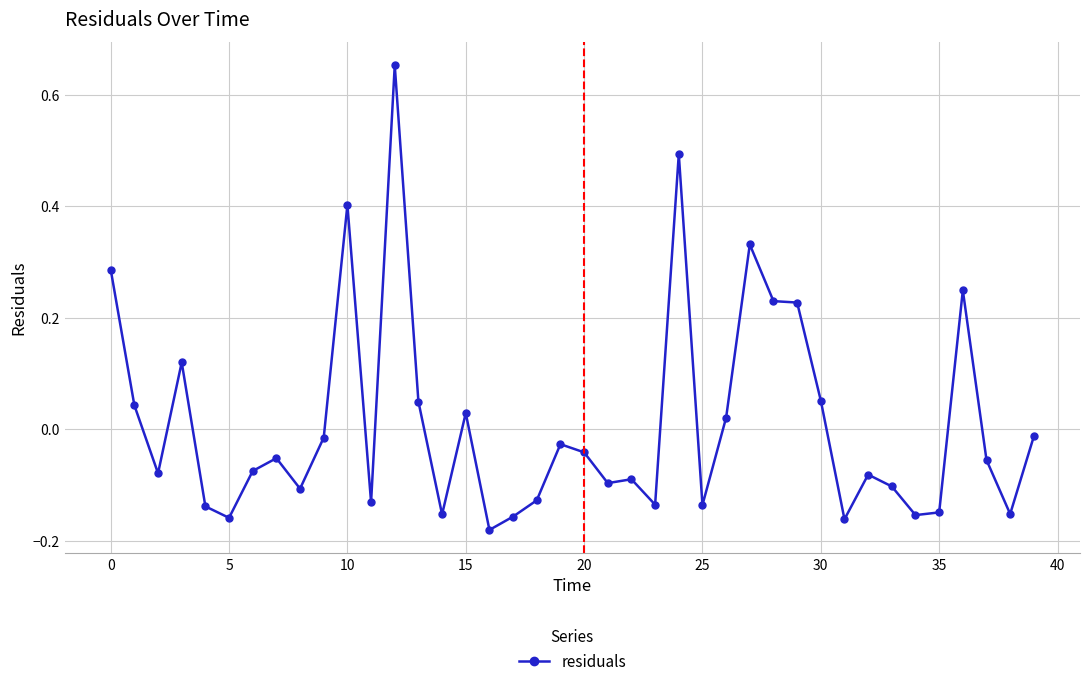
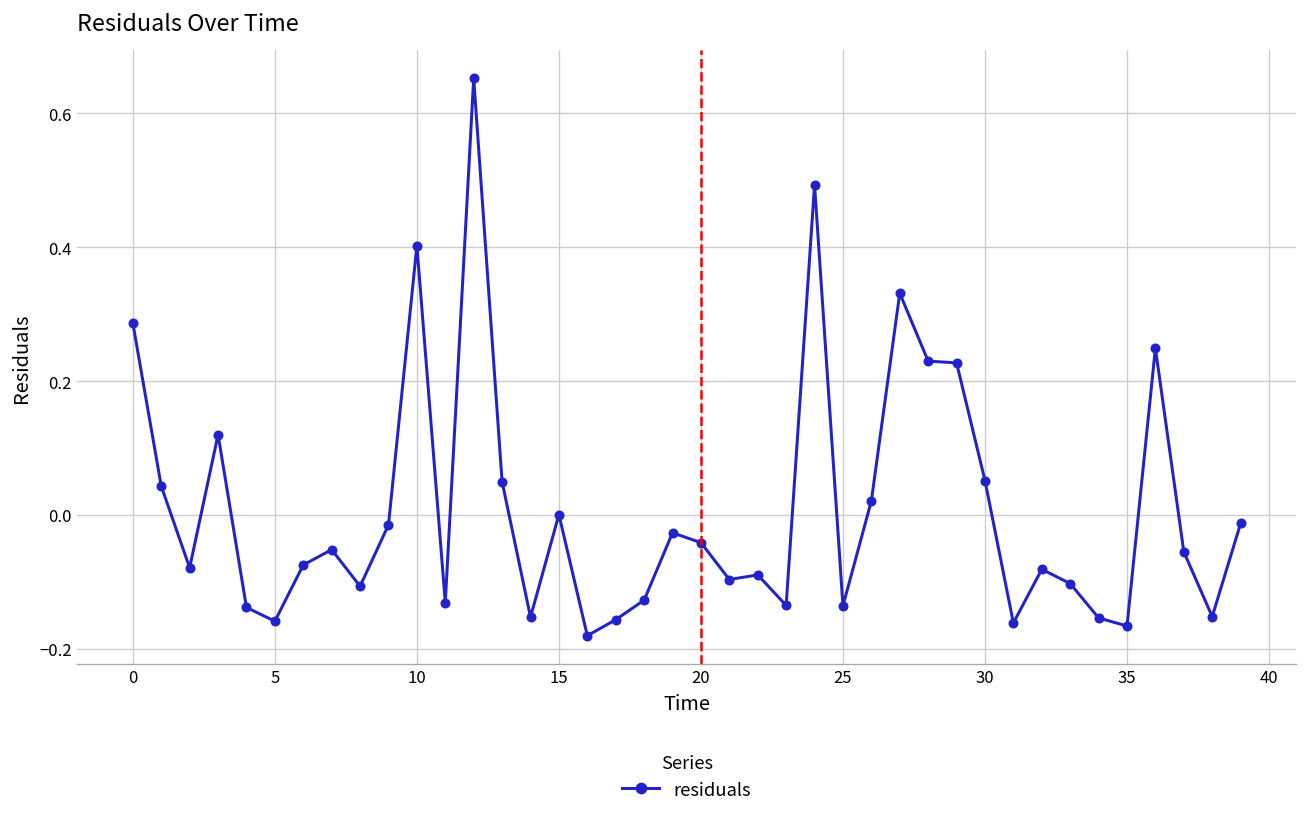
15: 0.03 -> 0.00
35: -0.15 -> -0.17
